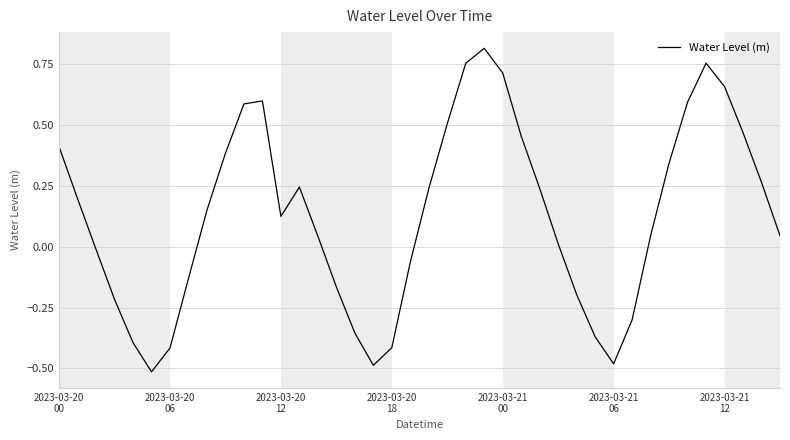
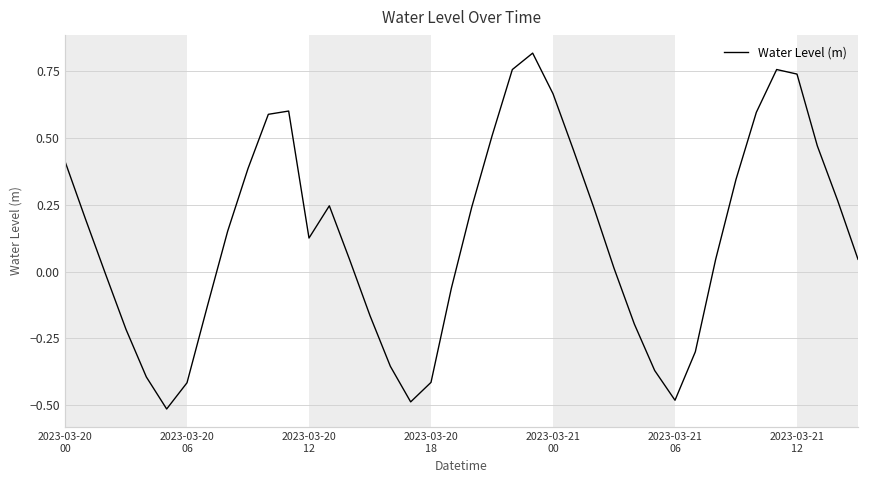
2023-03-21 00: 0.71 -> 0.66
2023-03-21 12: 0.66 -> 0.74
